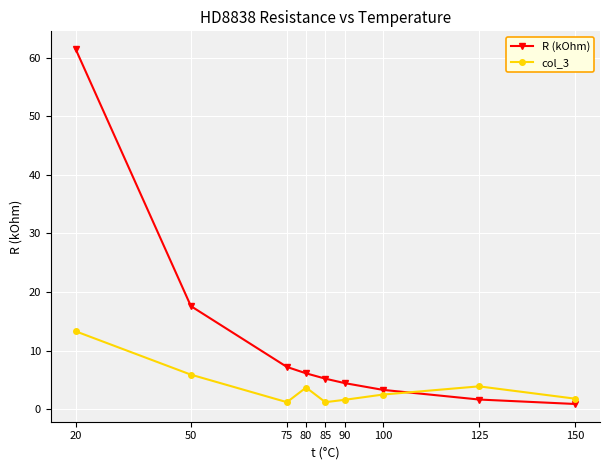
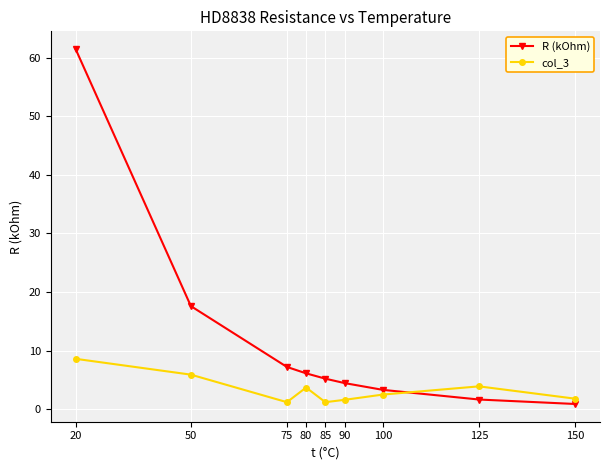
col_3, 20: 13 -> 9
